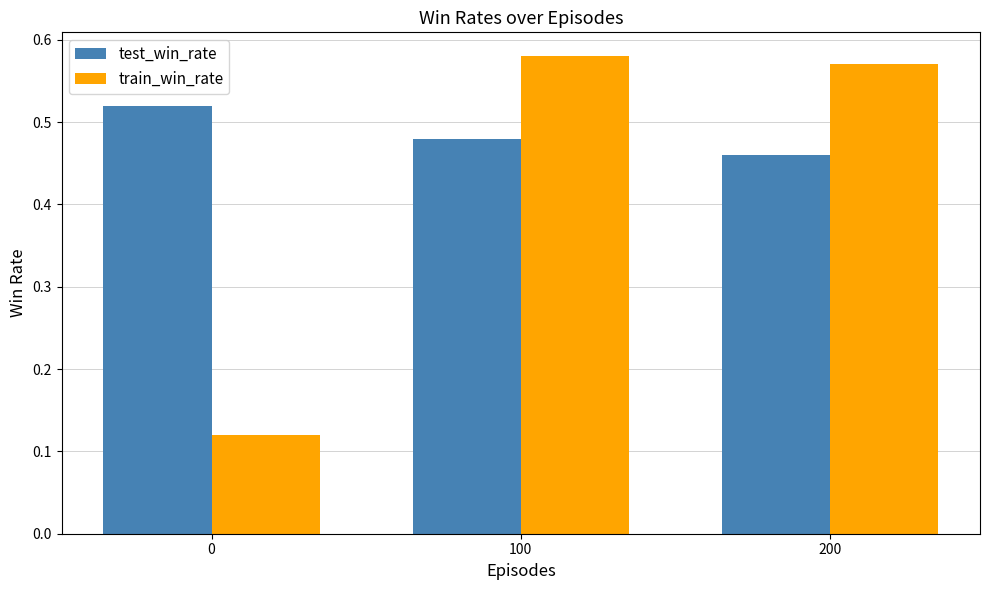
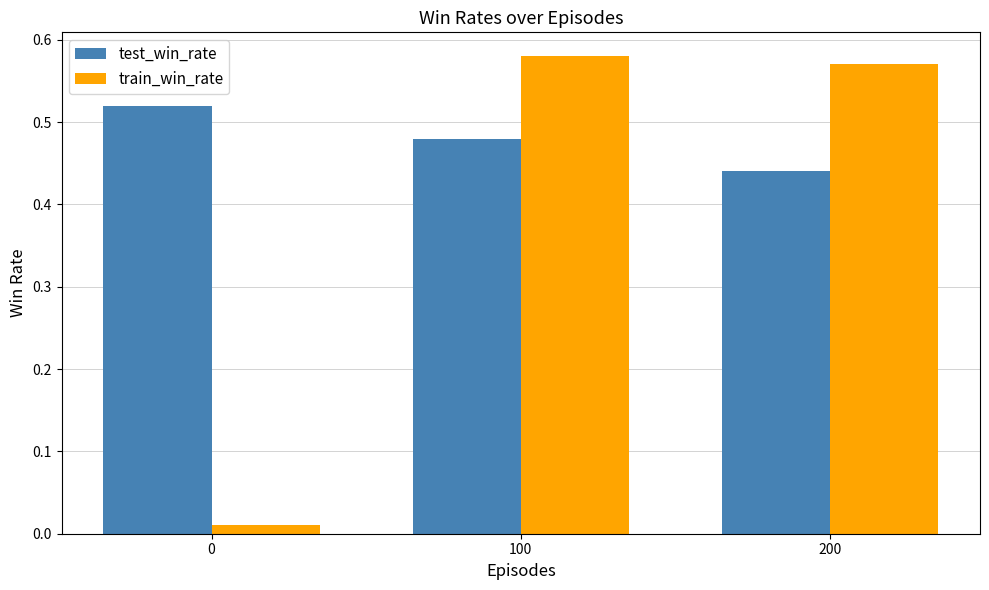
train_win_rate, 0: 0.12 -> 0.01
test_win_rate, 200: 0.46 -> 0.44
